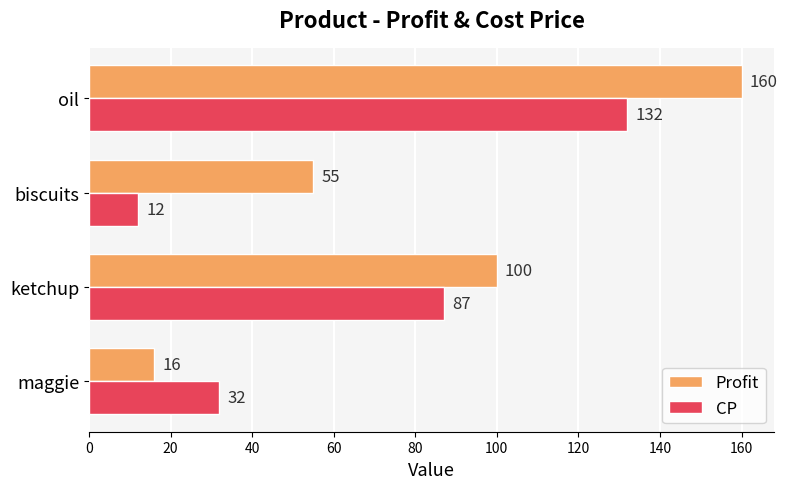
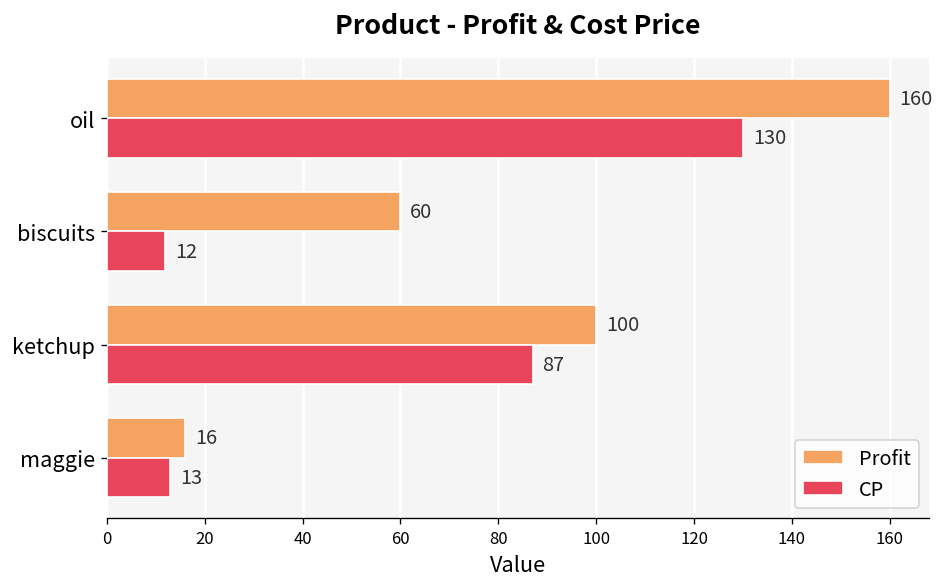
CP, oil: 132 -> 130
Profit, biscuits: 55 -> 60
CP, maggie: 32 -> 13
